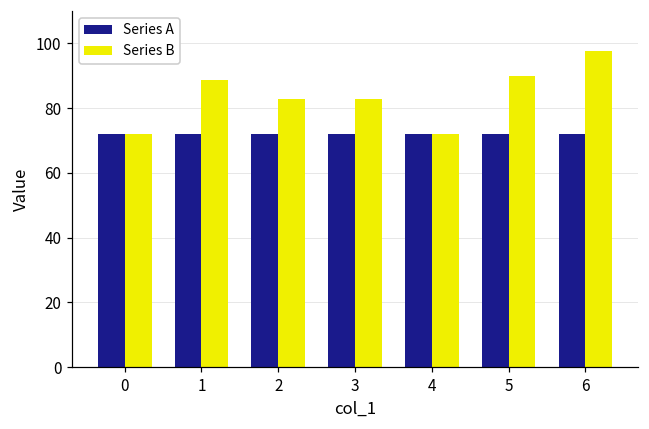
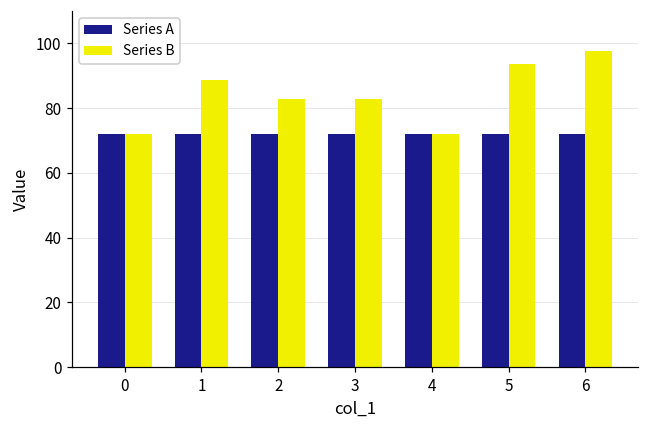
Series B, 5: 90 -> 94
